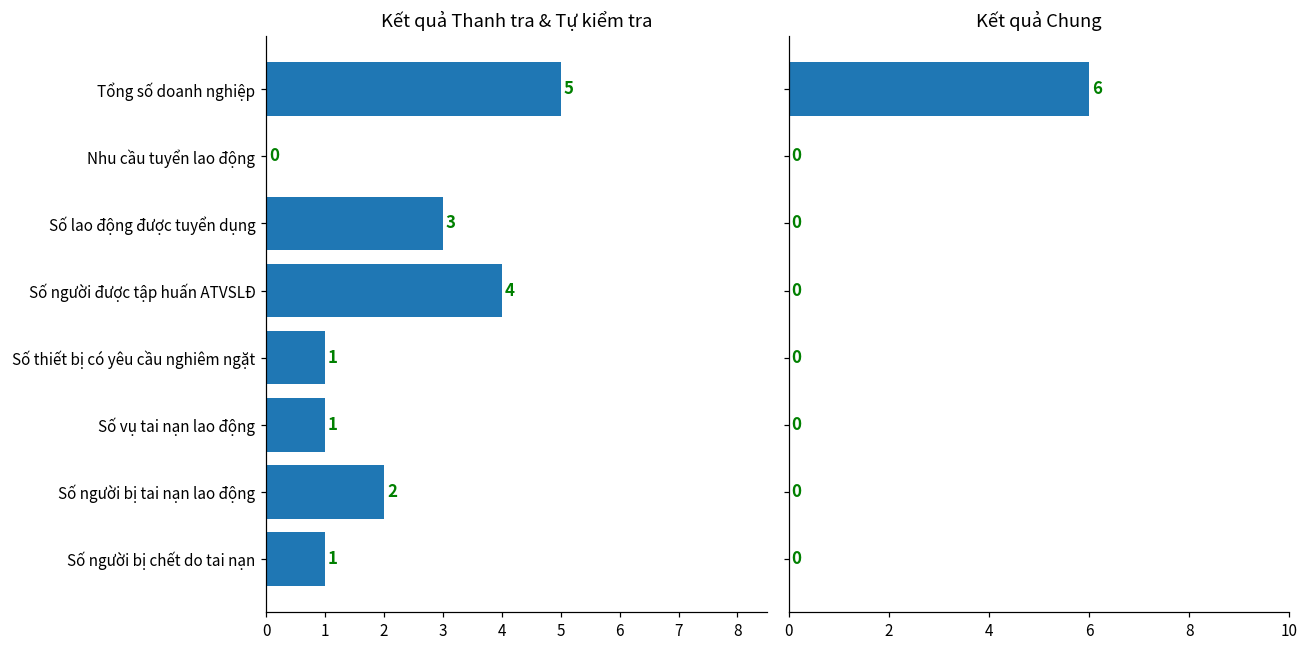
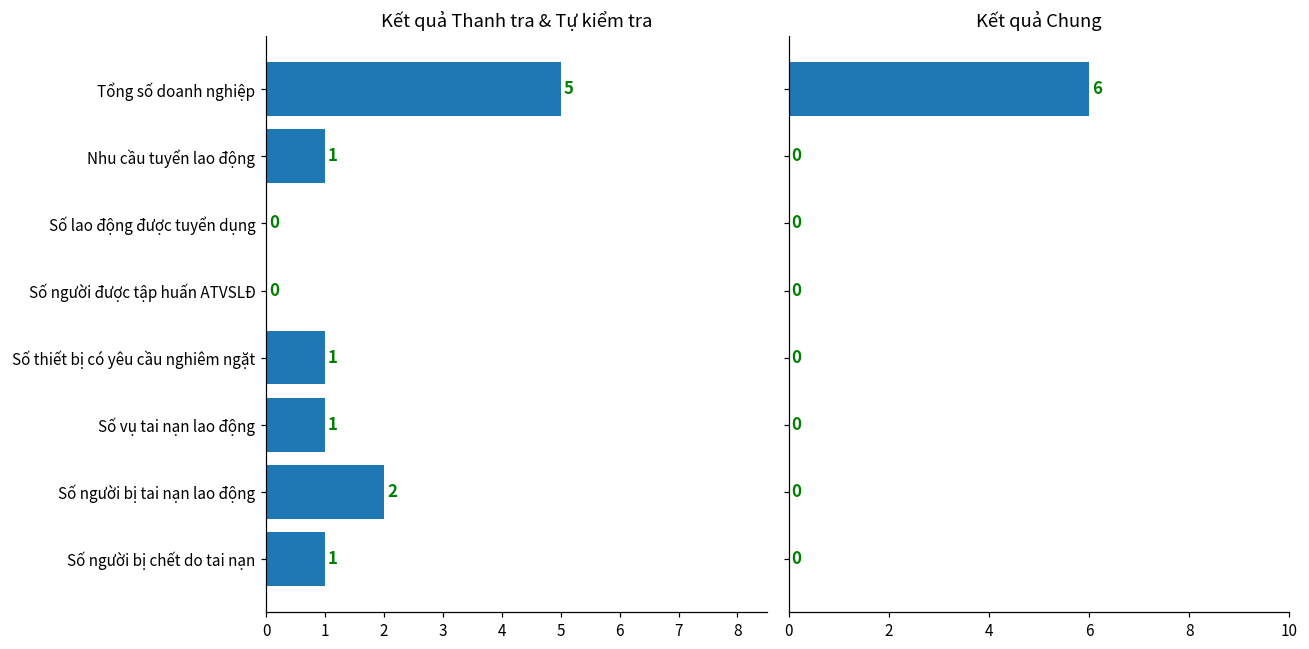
Kết quả Thanh tra & Tự kiểm tra, Nhu cầu tuyển lao động: 0 -> 1
Kết quả Thanh tra & Tự kiểm tra, Số lao động được tuyển dụng: 3 -> 0
Kết quả Thanh tra & Tự kiểm tra, Số người được tập huấn ATVSLĐ: 4 -> 0
